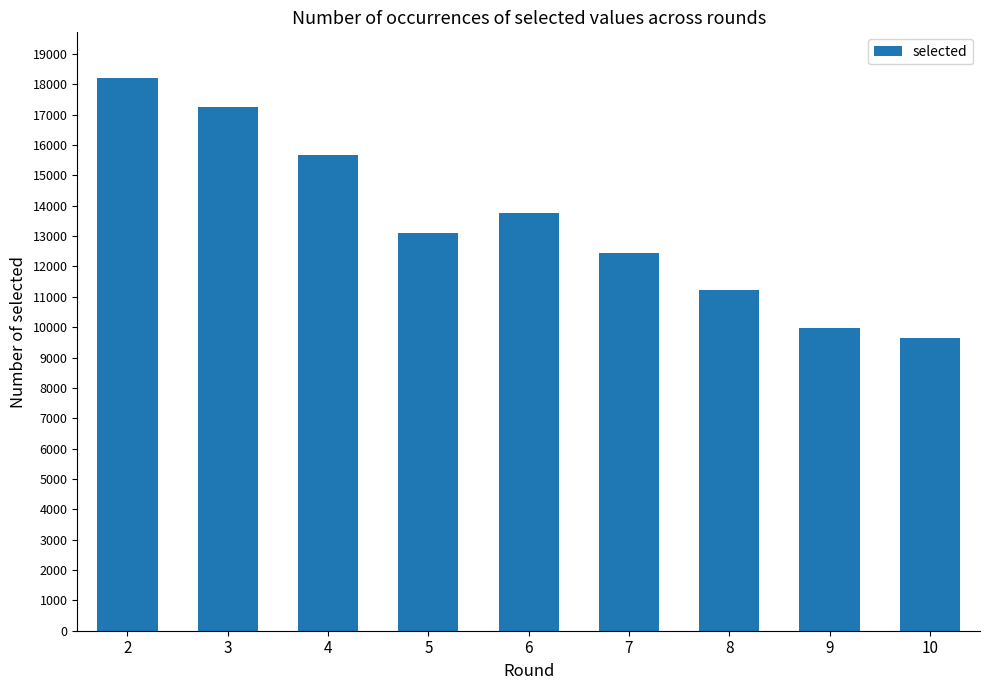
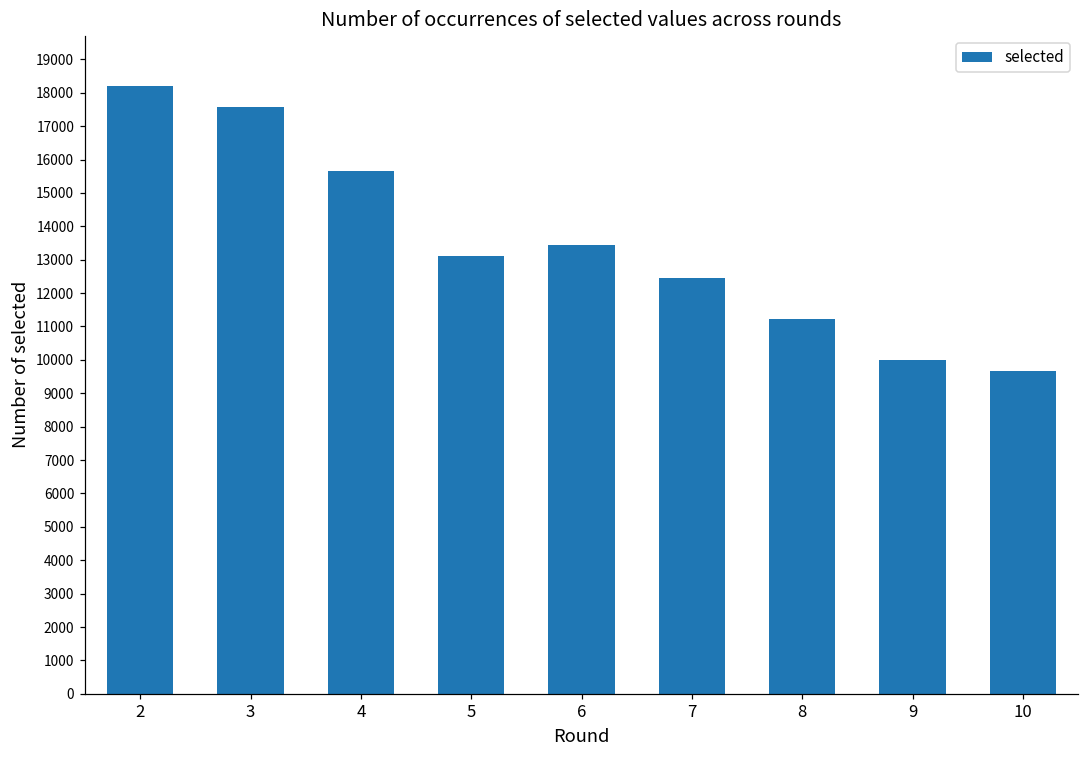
3: 17200 -> 17600
6: 13800 -> 13400
